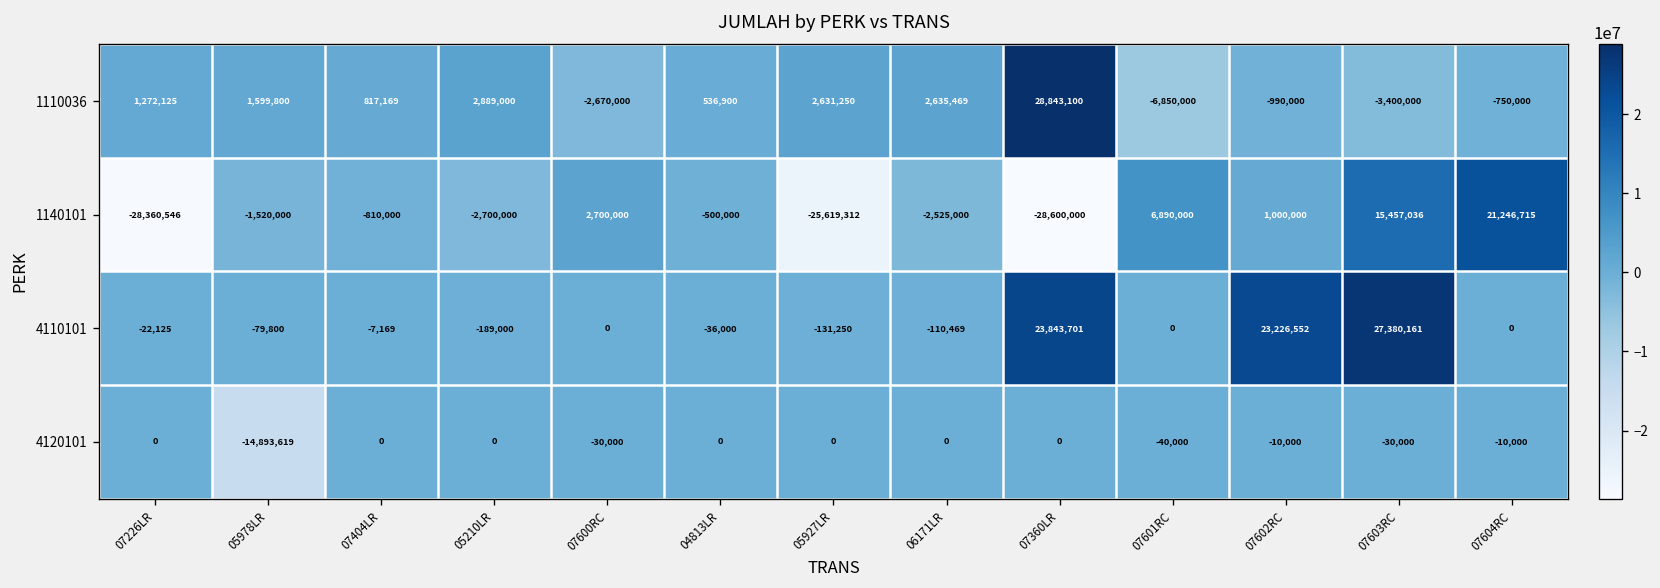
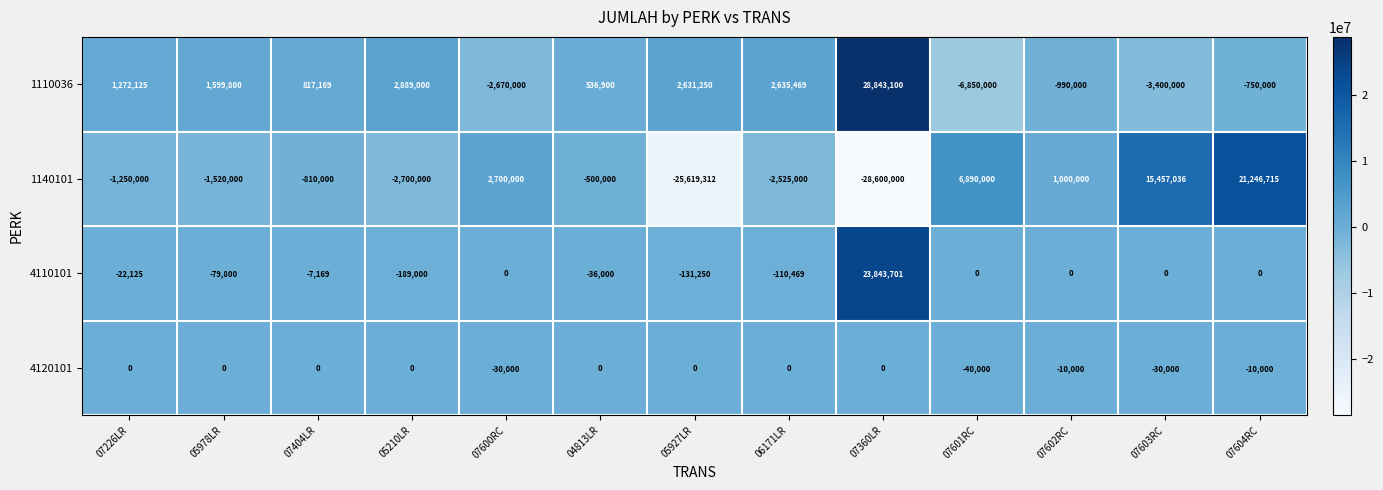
1140101, 07226LR: -28,360,546 -> -1,250,000
4110101, 07602RC: 23,226,552 -> 0
4110101, 07603RC: 27,380,161 -> 0
4120101, 05978LR: -14,893,619 -> 0
